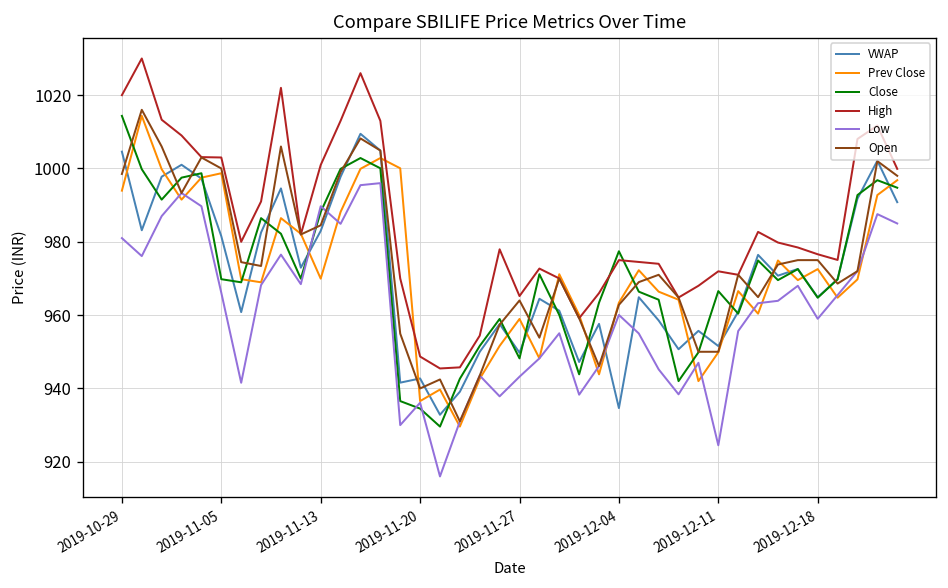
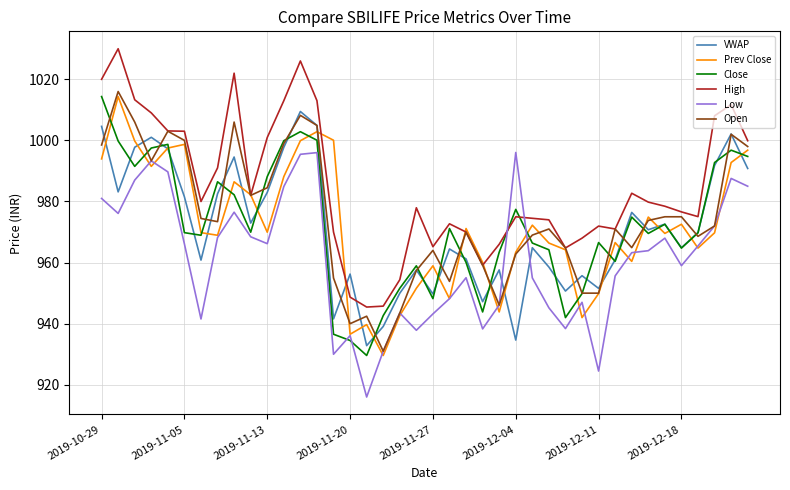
Low, 2019-11-13: 990 -> 966
VWAP, 2019-11-20: 943 -> 956
Low, 2019-12-04: 960 -> 996
